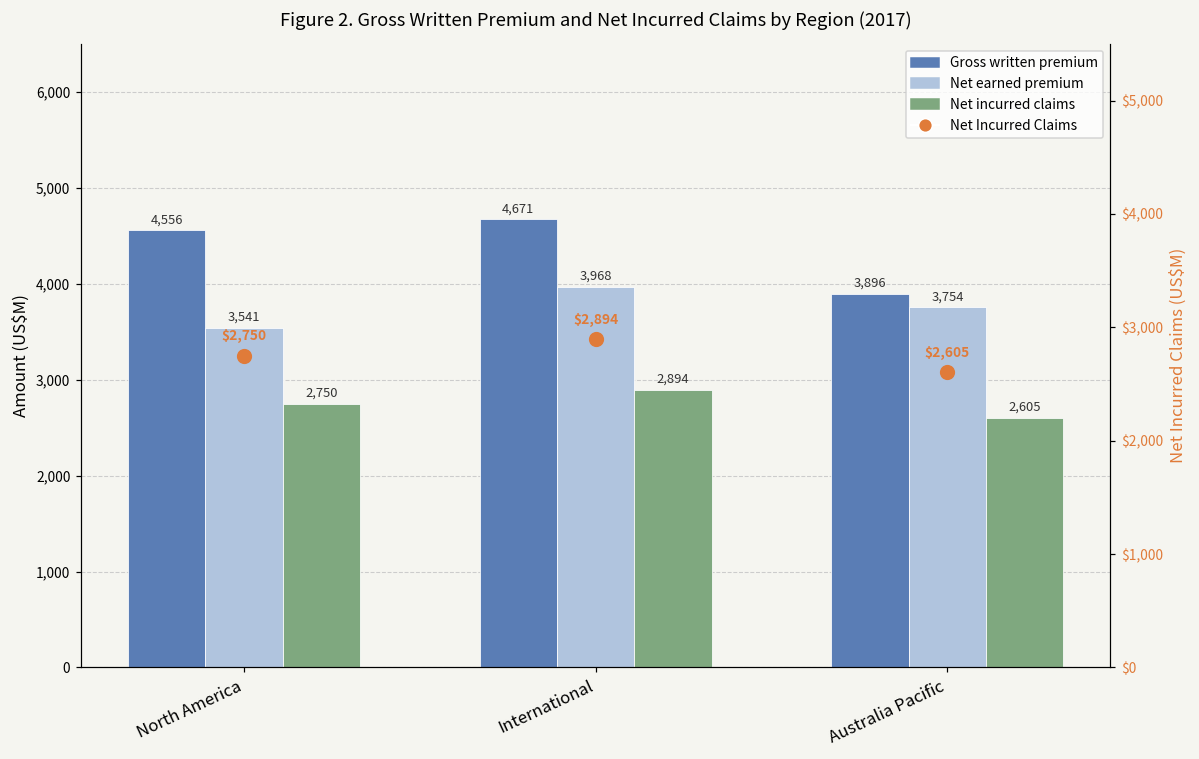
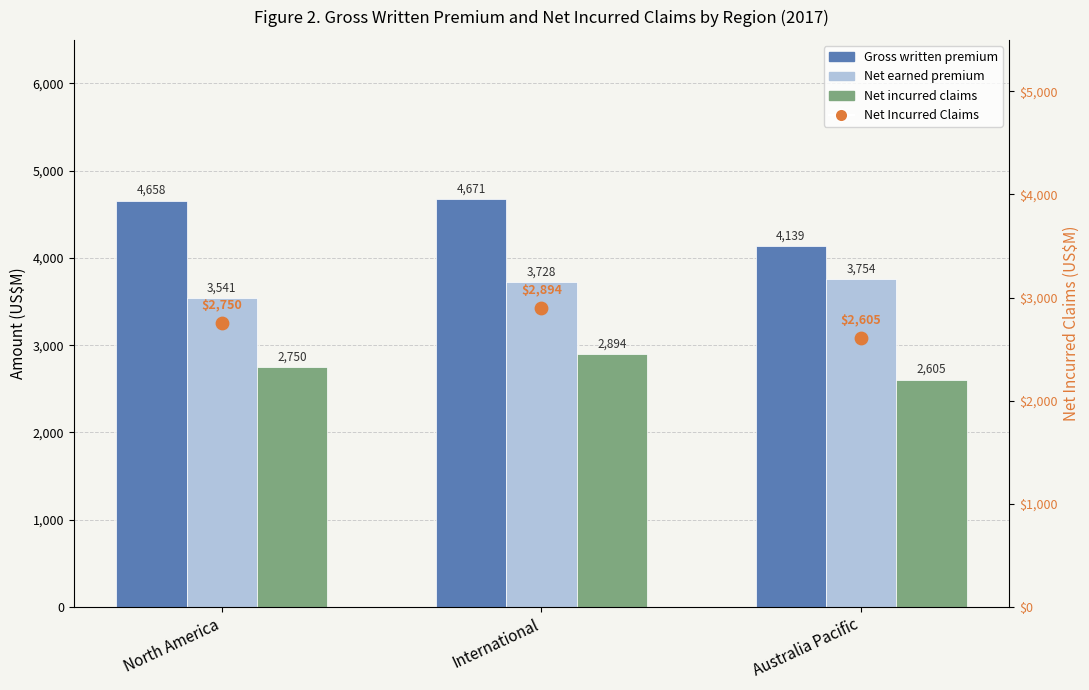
Gross written premium, North America: 4,556 -> 4,658
Net earned premium, International: 3,968 -> 3,728
Gross written premium, Australia Pacific: 3,896 -> 4,139
